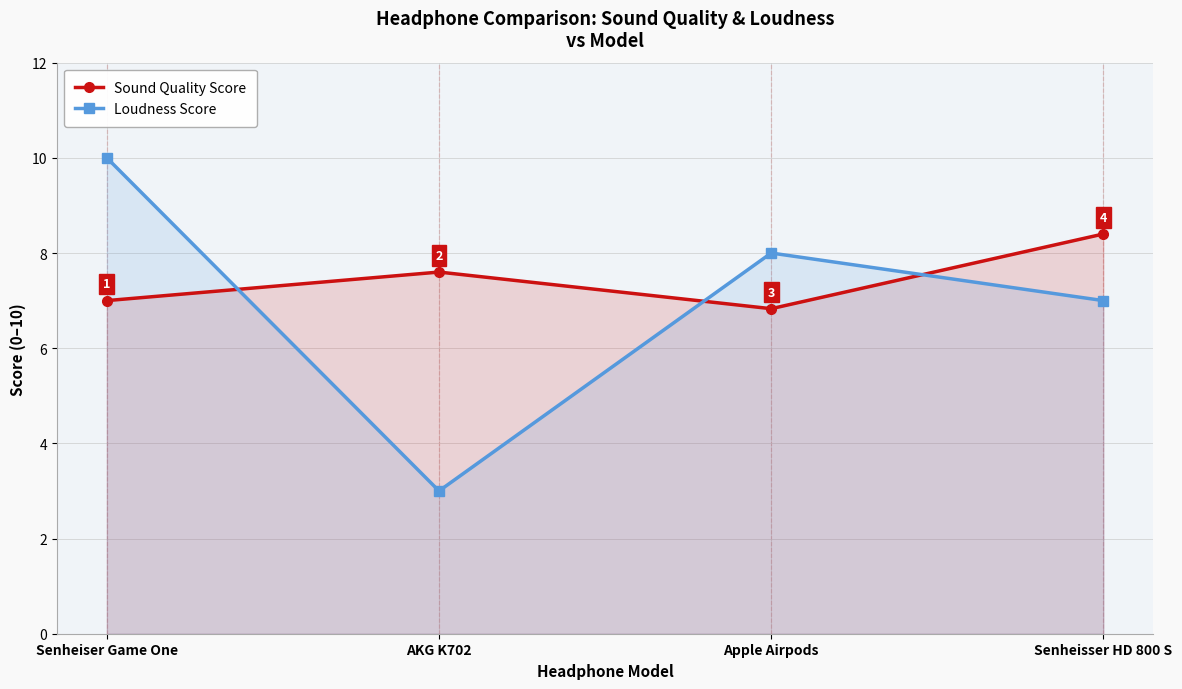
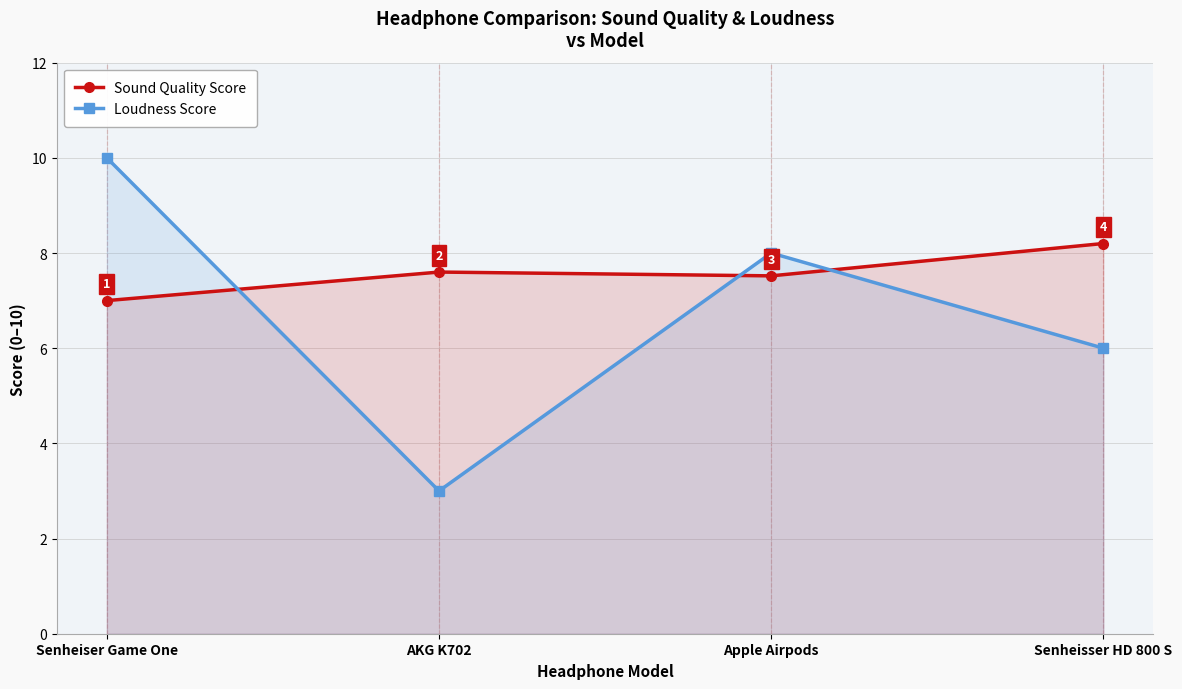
Sound Quality Score, Apple Airpods: 6.8 -> 7.5
Sound Quality Score, Senheisser HD 800 S: 8.4 -> 8.2
Loudness Score, Senheisser HD 800 S: 7 -> 6
